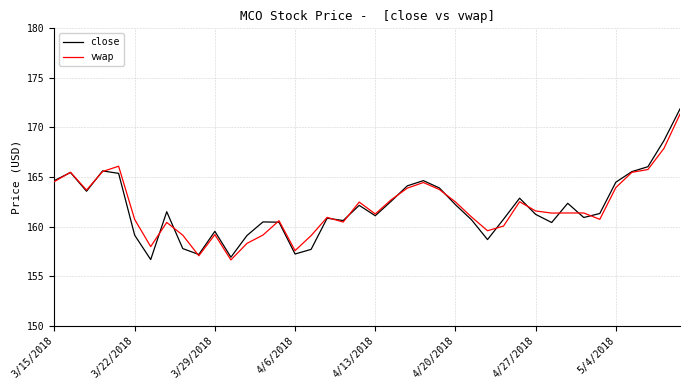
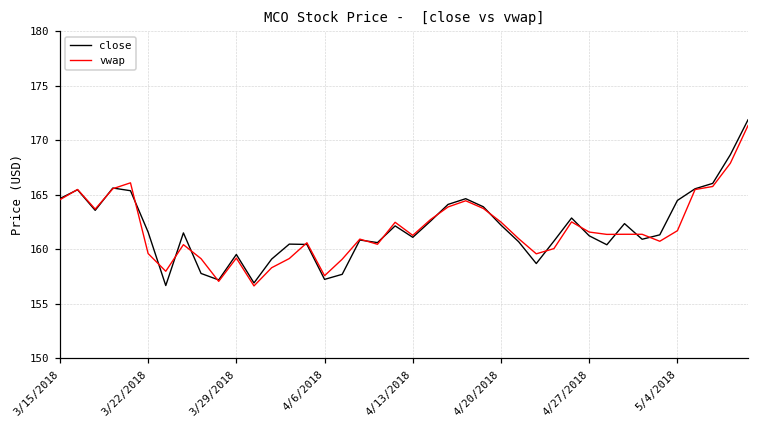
close, 3/22/2018: 159 -> 162
vwap, 3/22/2018: 161 -> 160
vwap, 5/4/2018: 164 -> 162
